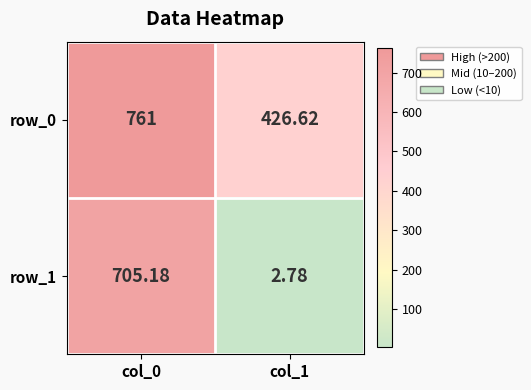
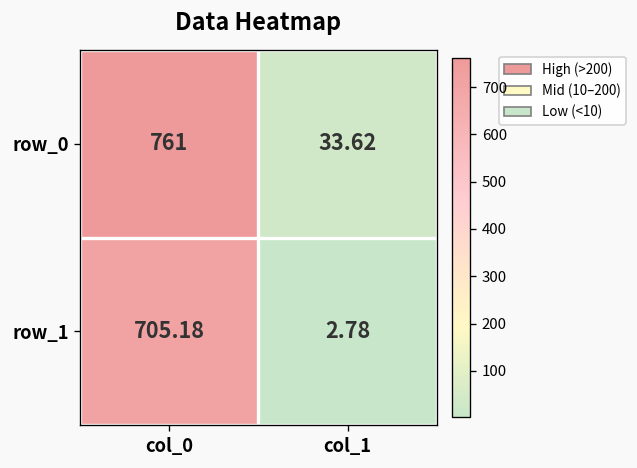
row_0, col_1: 426.62 -> 33.62
